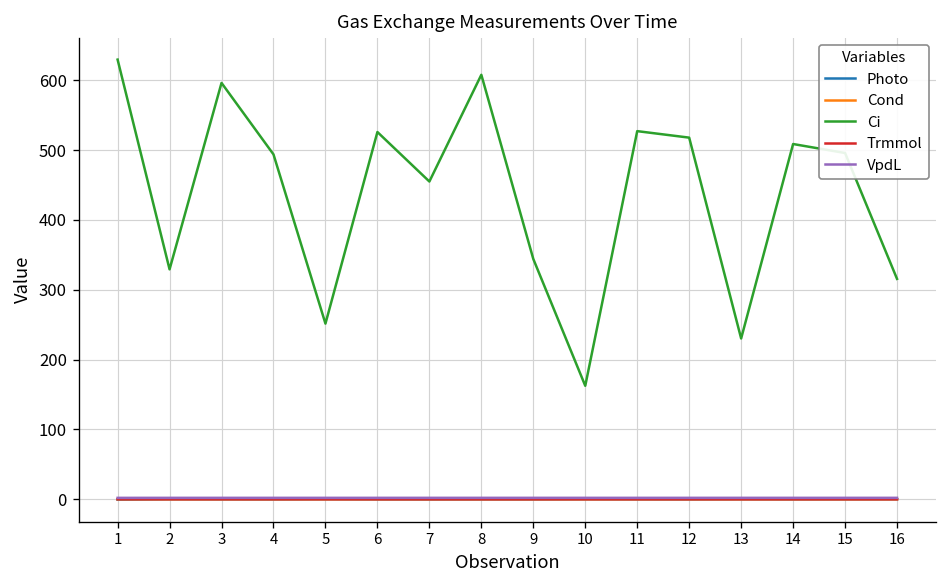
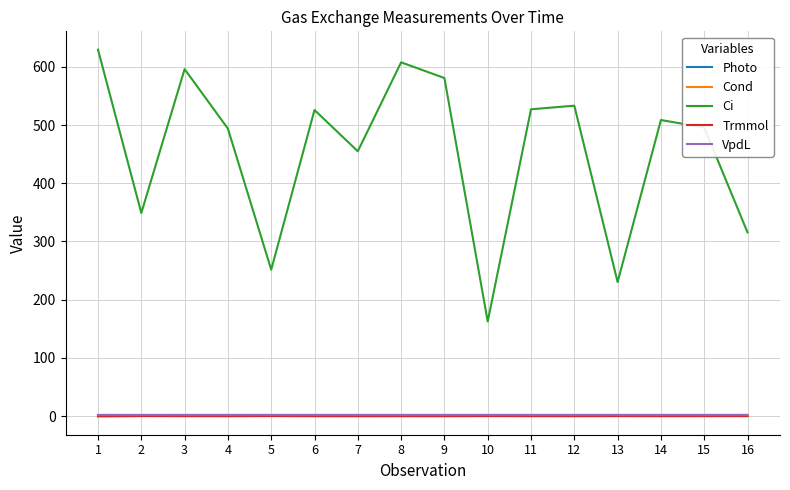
Ci, 2: 330 -> 350
Ci, 9: 340 -> 580
Ci, 12: 520 -> 530
